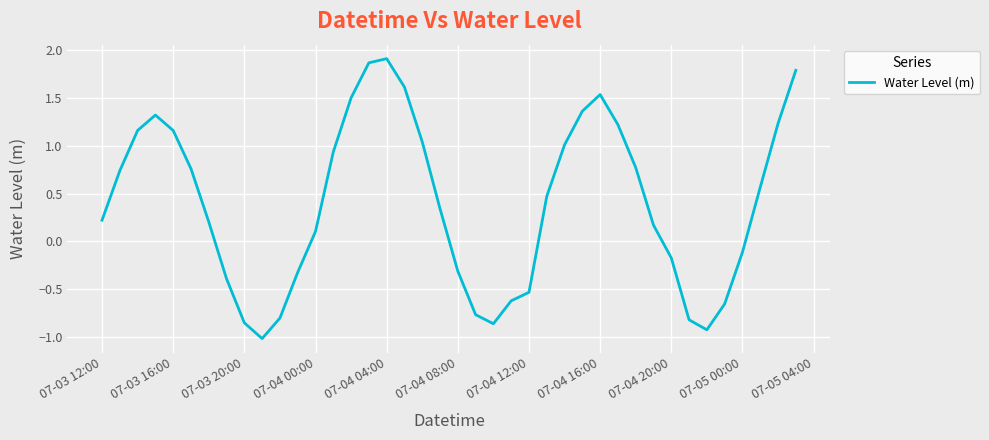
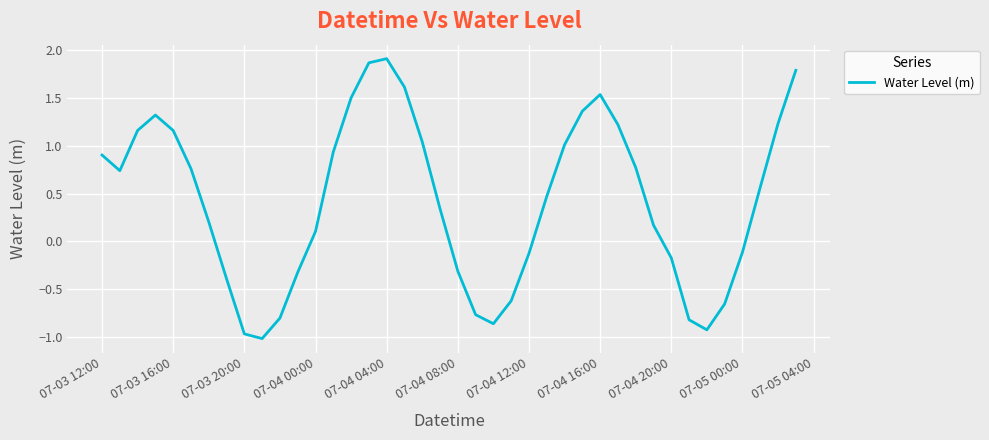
07-03 12:00: 0.2 -> 0.9
07-03 20:00: -0.9 -> -1.0
07-04 12:00: -0.5 -> -0.1
